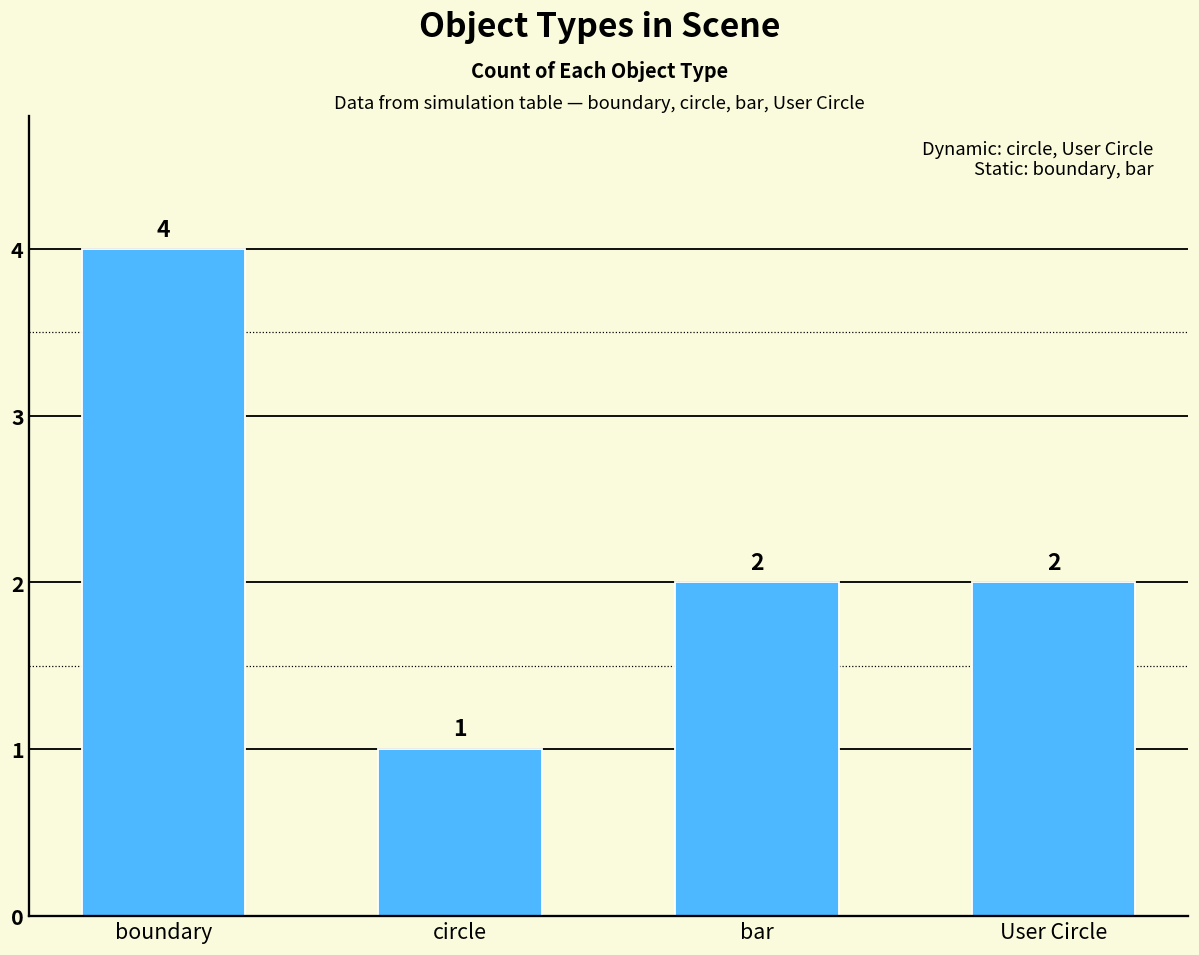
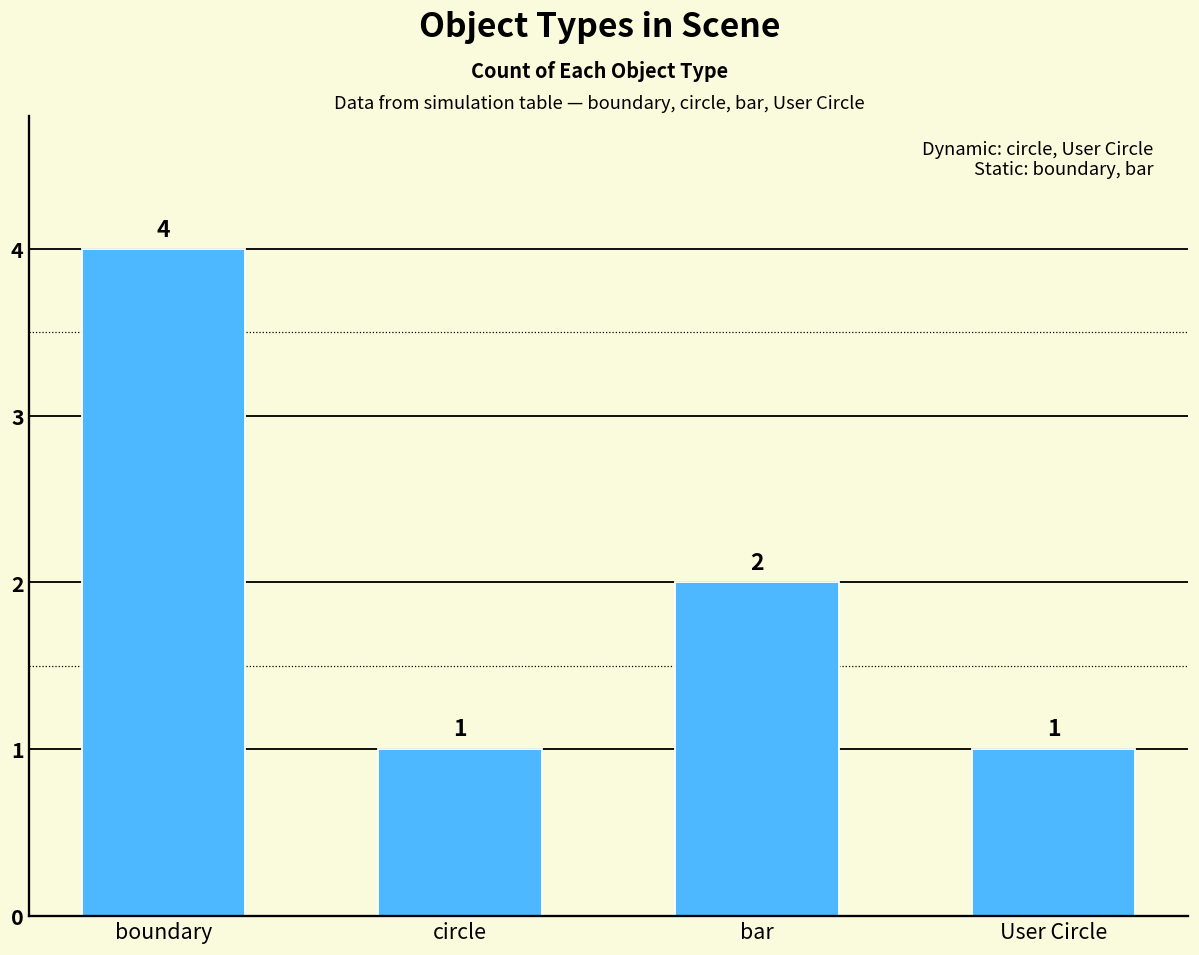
User Circle: 2 -> 1
